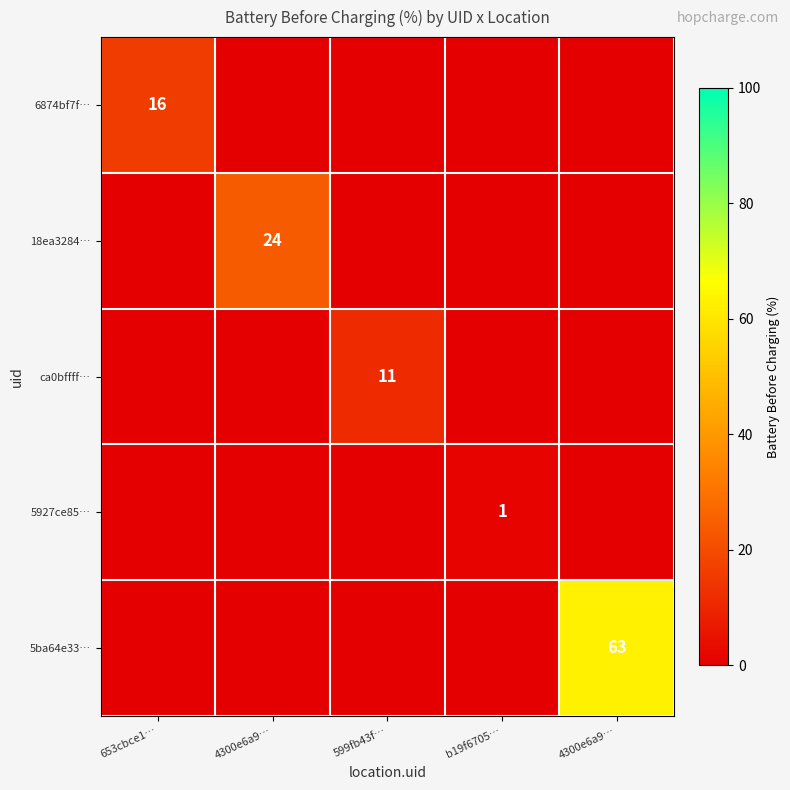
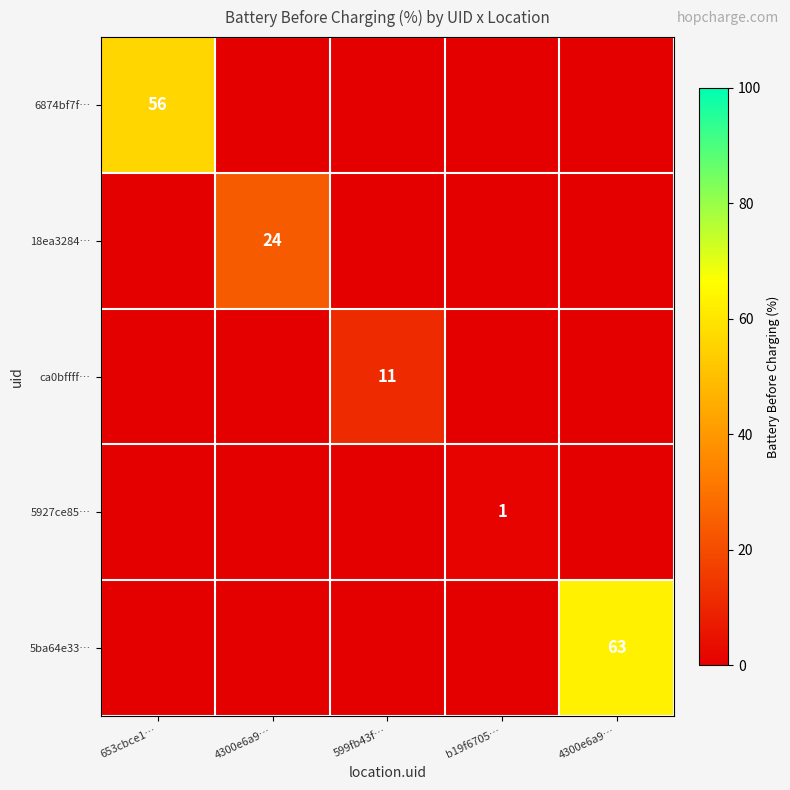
6874bf7f…, 653cbce1…: 16 -> 56
